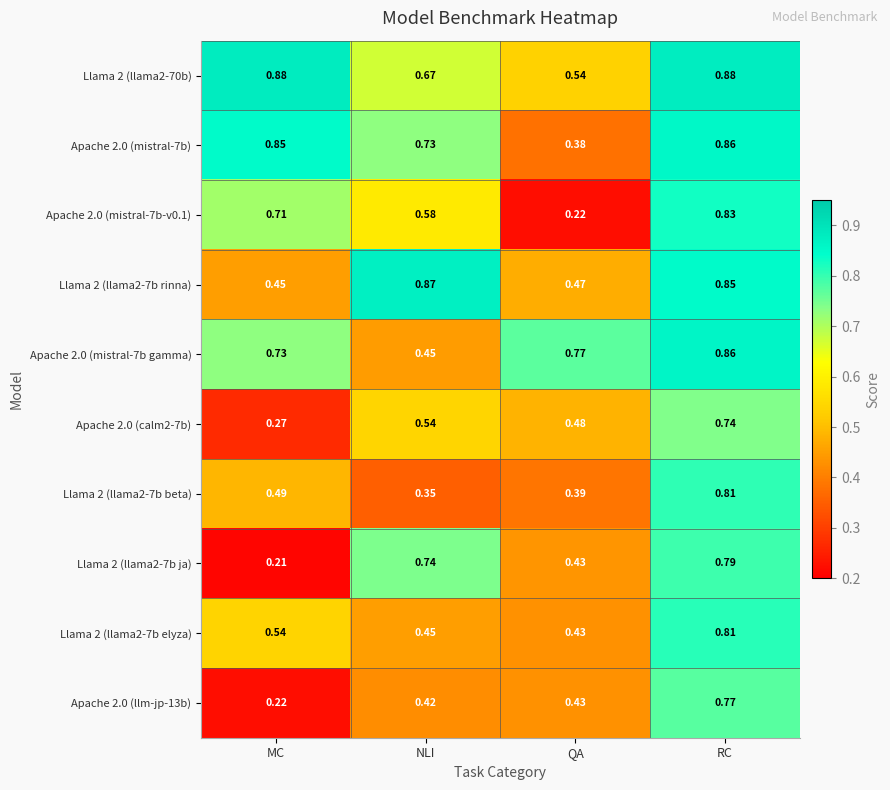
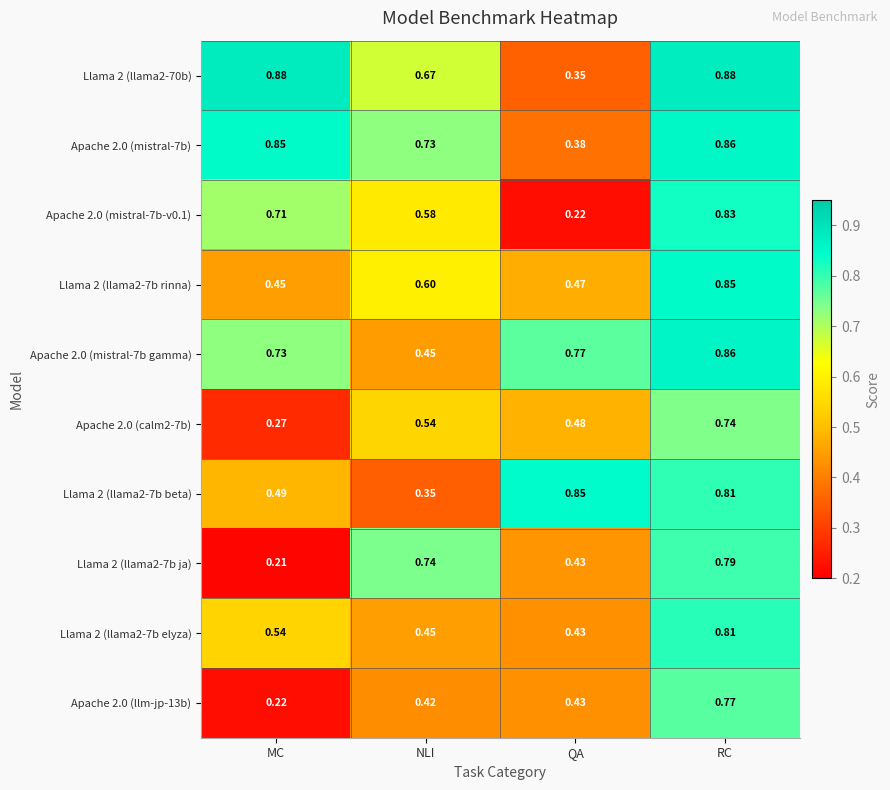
Llama 2 (llama2-70b), QA: 0.54 -> 0.35
Llama 2 (llama2-7b rinna), NLI: 0.87 -> 0.60
Llama 2 (llama2-7b beta), QA: 0.39 -> 0.85
